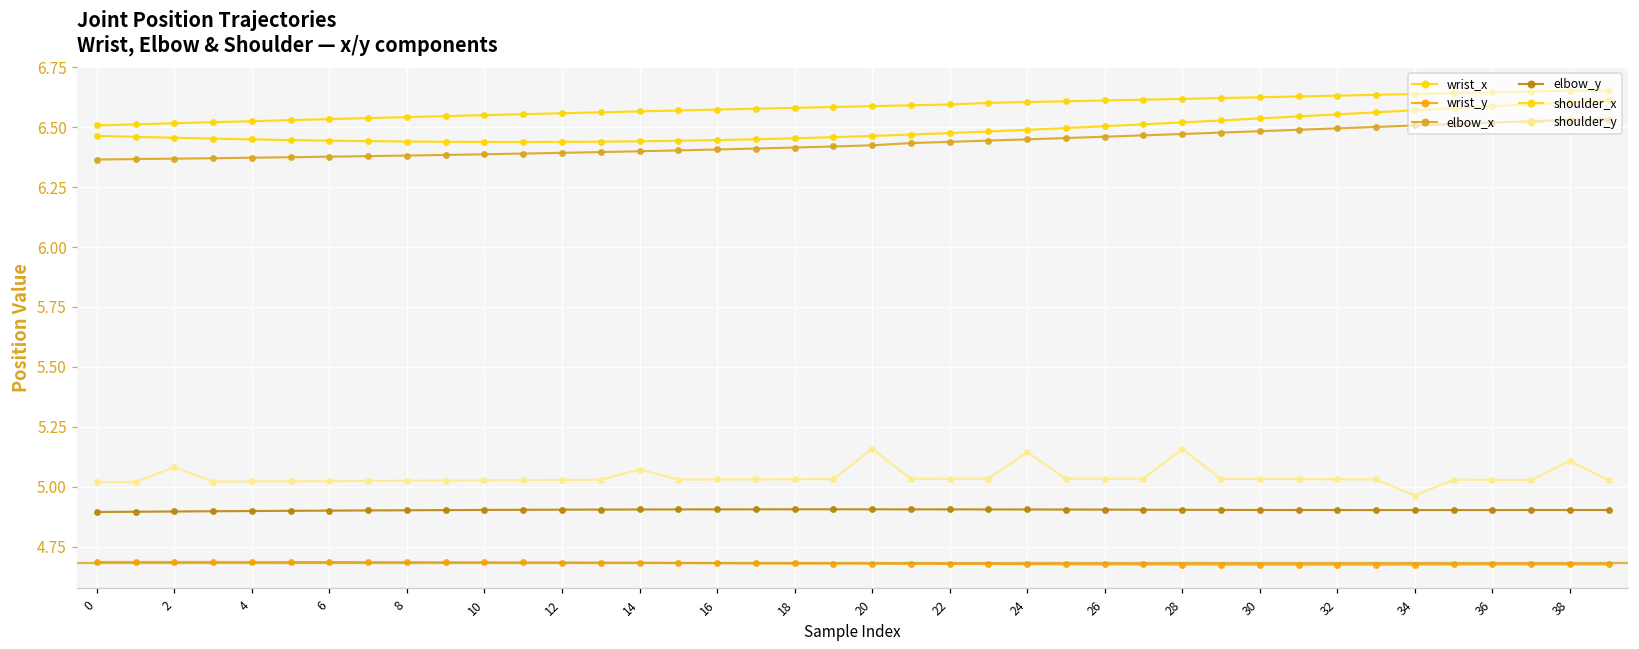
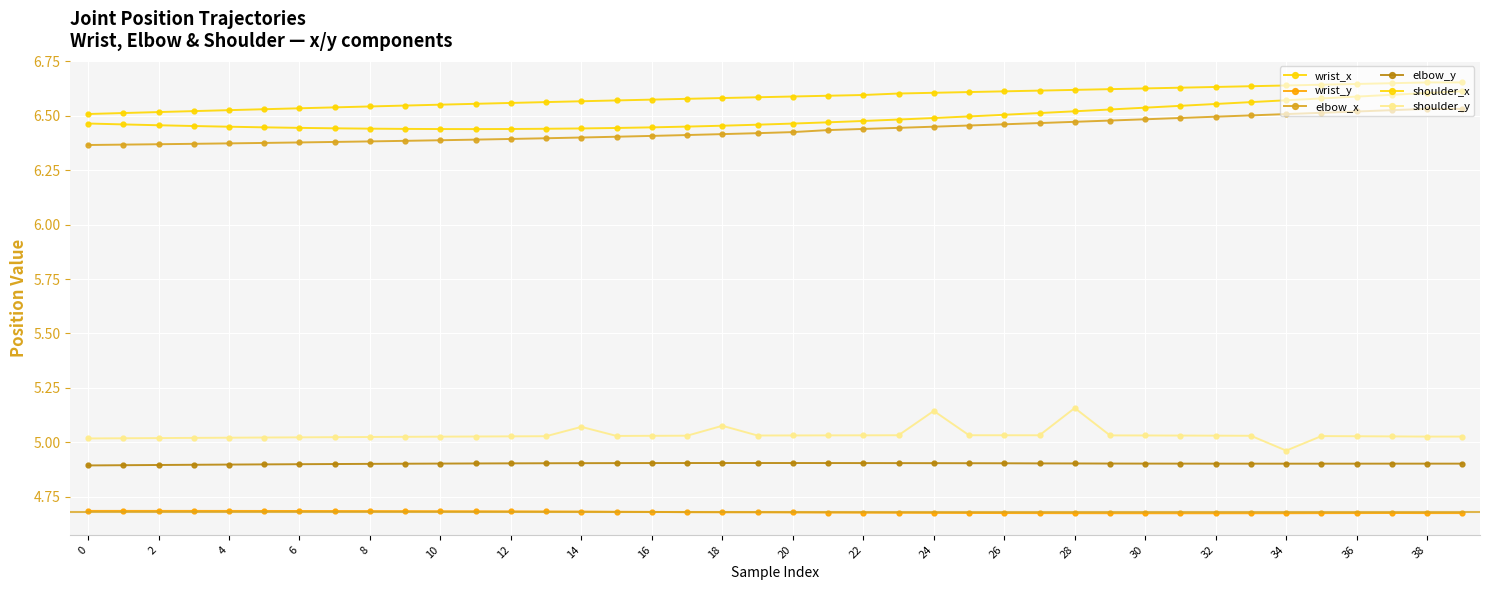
shoulder_y, 2: 5.08 -> 5.02
shoulder_y, 18: 5.03 -> 5.08
shoulder_y, 20: 5.16 -> 5.03
shoulder_y, 38: 5.11 -> 5.03
